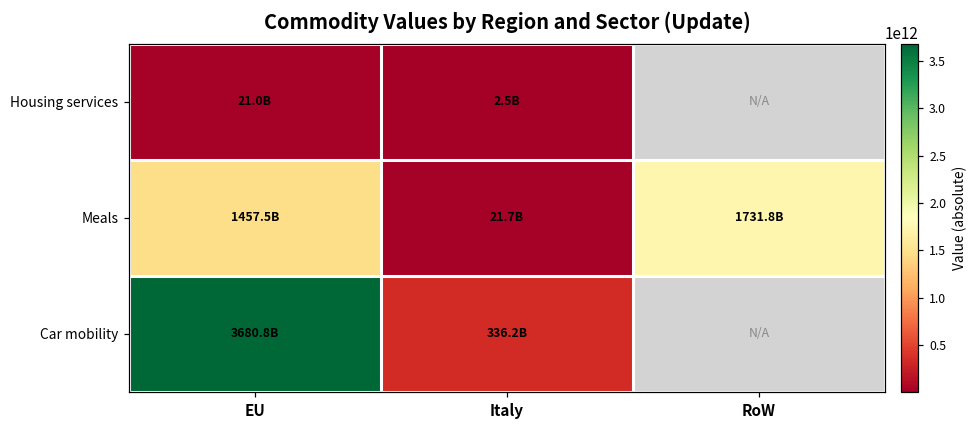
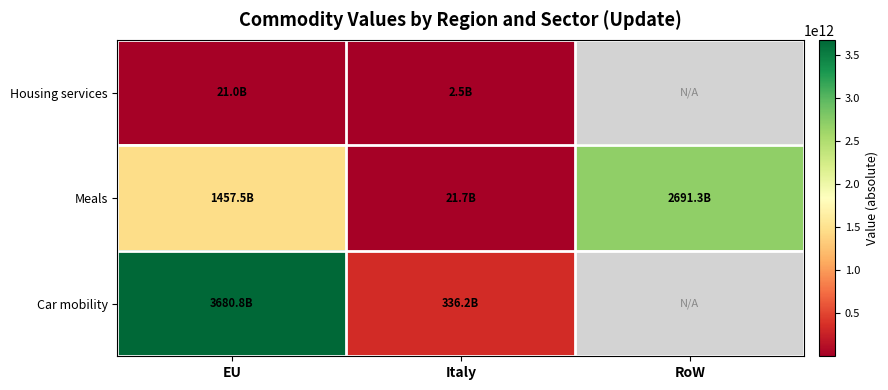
Meals, RoW: 1731.8B -> 2691.3B
